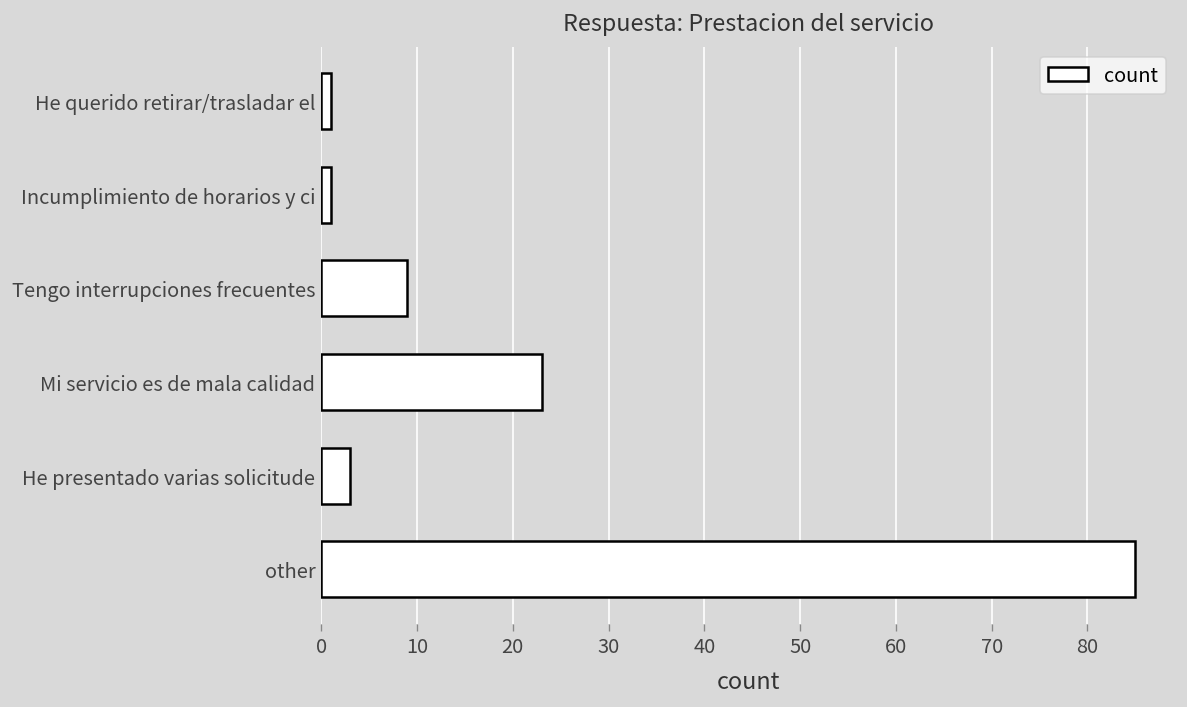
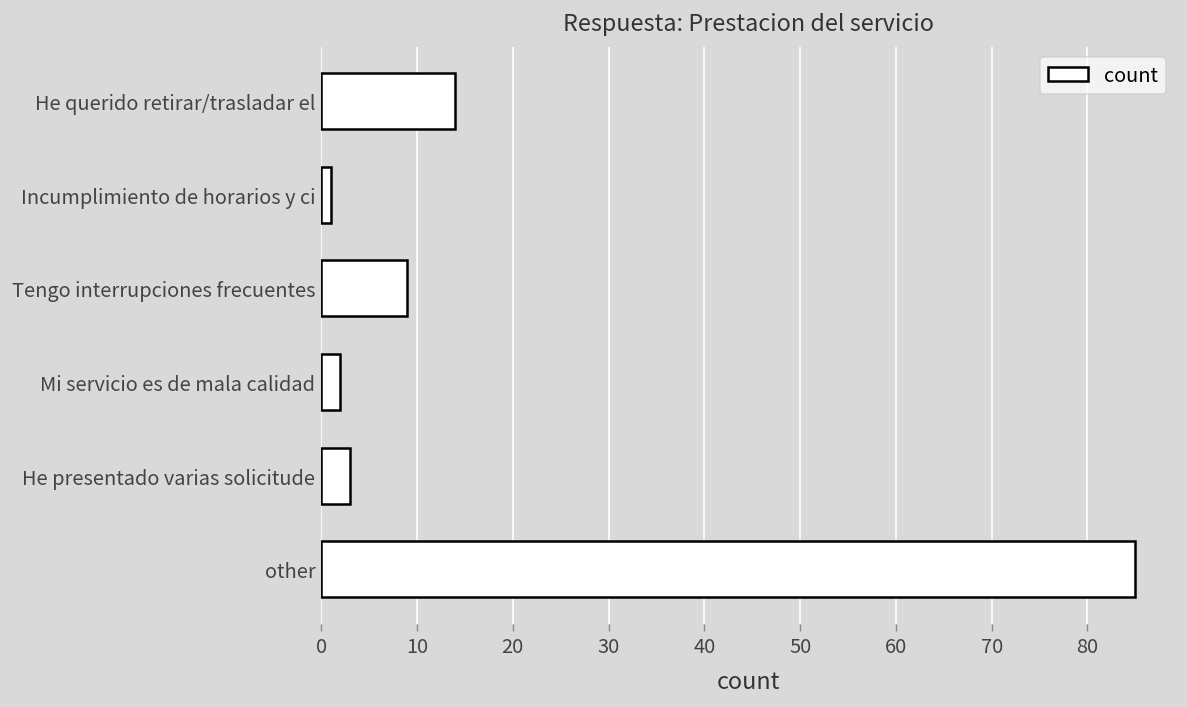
He querido retirar/trasladar el: 1 -> 14
Mi servicio es de mala calidad: 23 -> 2
